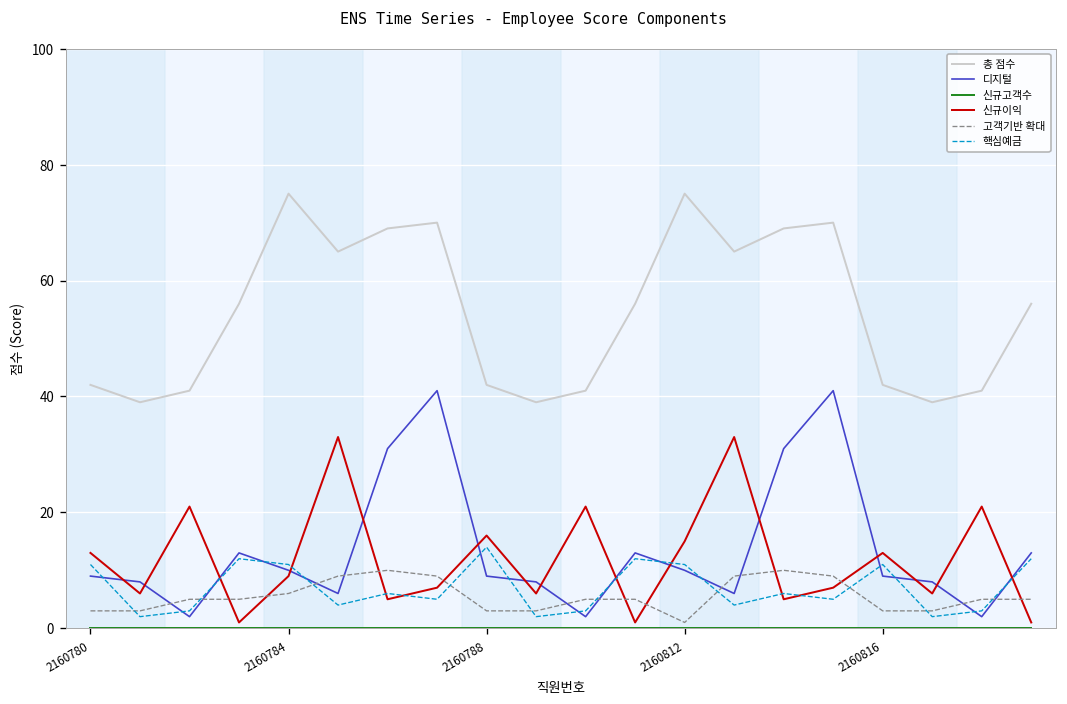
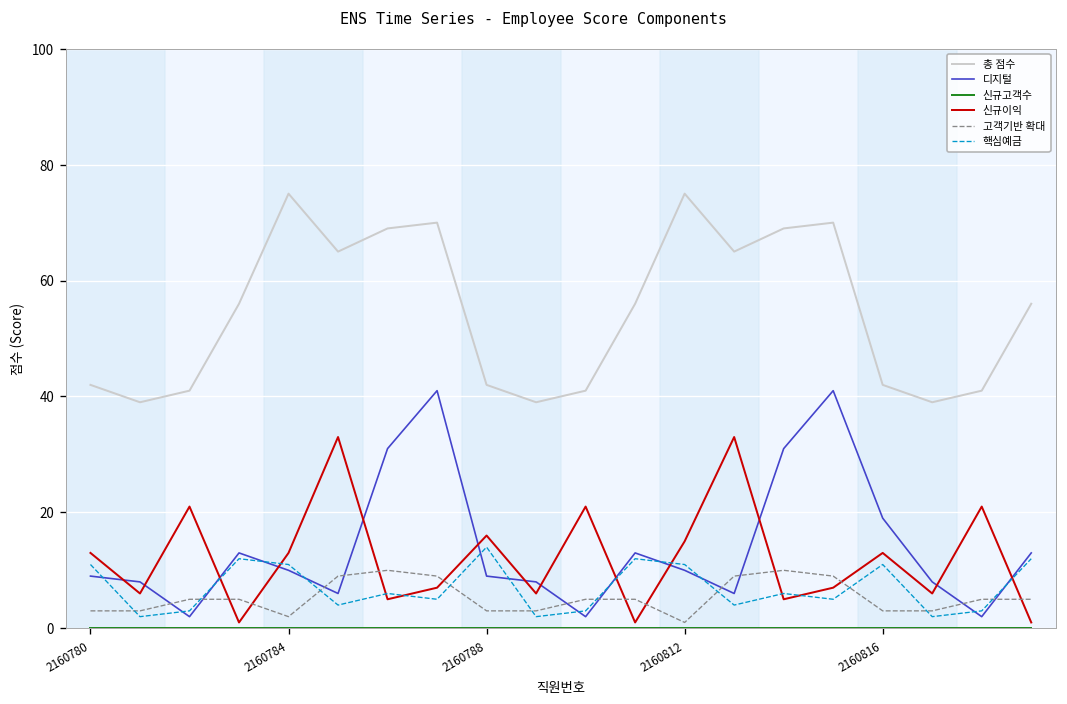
신규이익, 2160784: 9 -> 13
고객기반 확대, 2160784: 6 -> 2
디지털, 2160816: 9 -> 19
